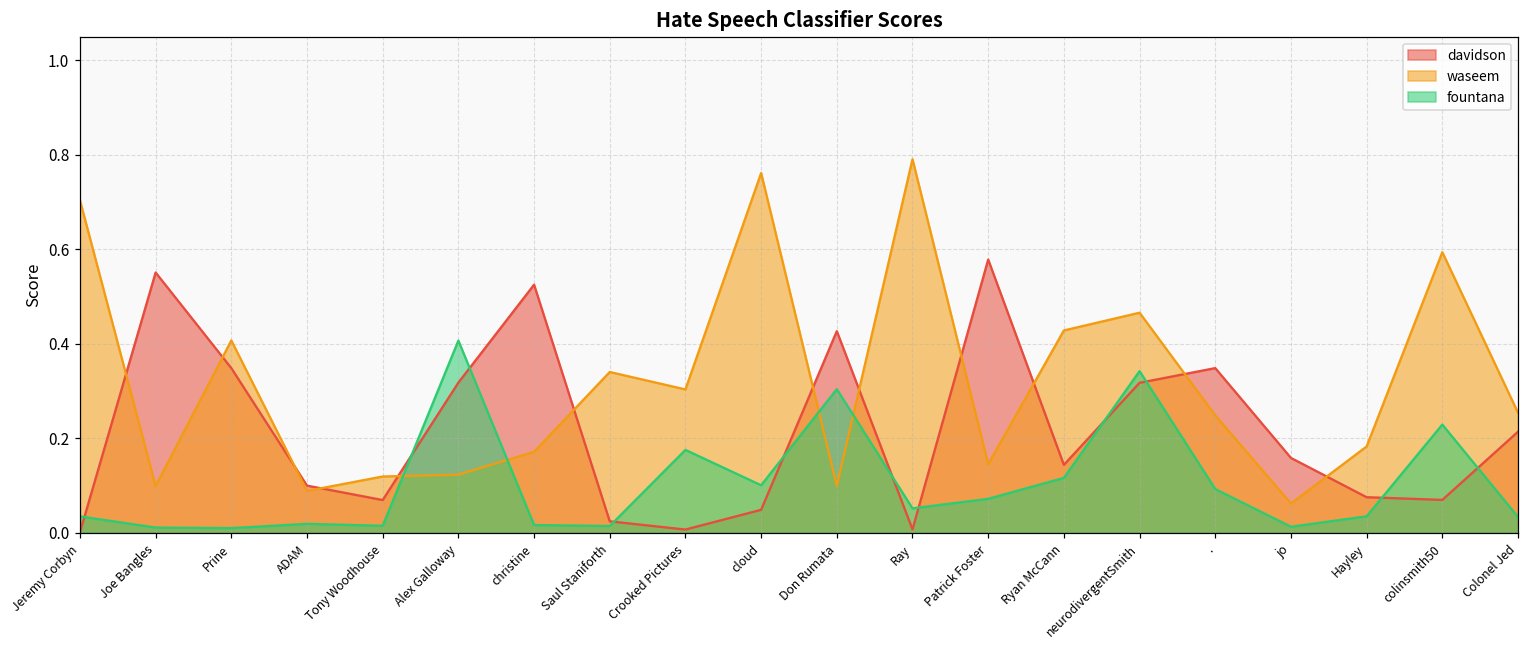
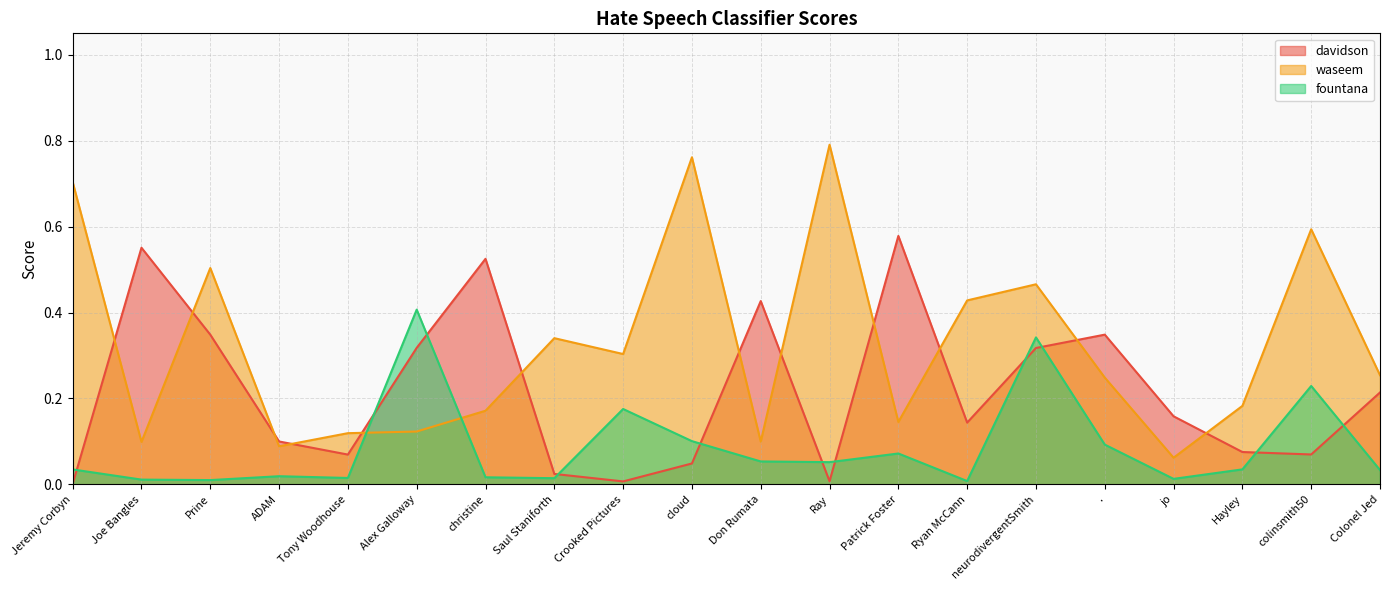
waseem, Prine: 0.41 -> 0.50
fountana, Don Rumata: 0.30 -> 0.05
fountana, Ryan McCann: 0.12 -> 0.01
